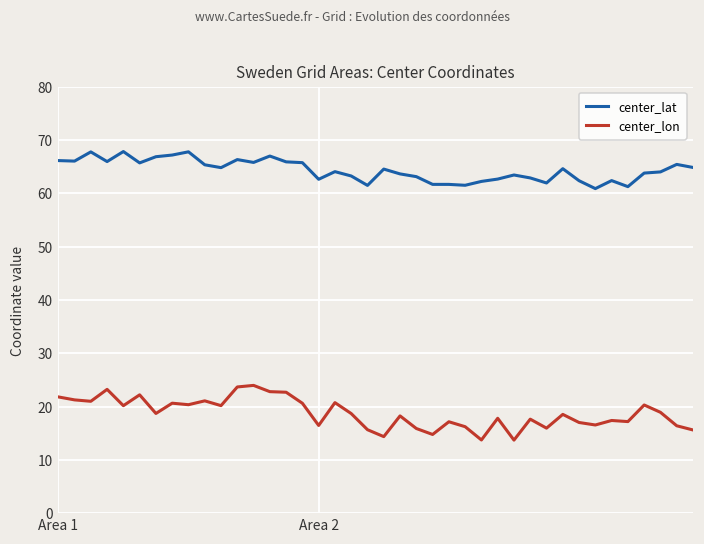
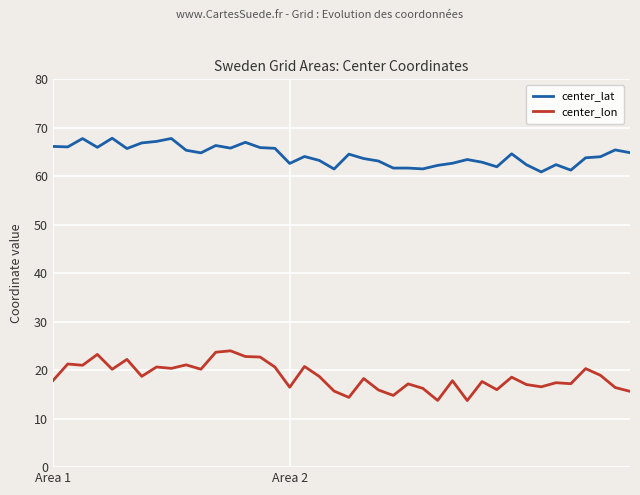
center_lon, Area 1: 22 -> 18
